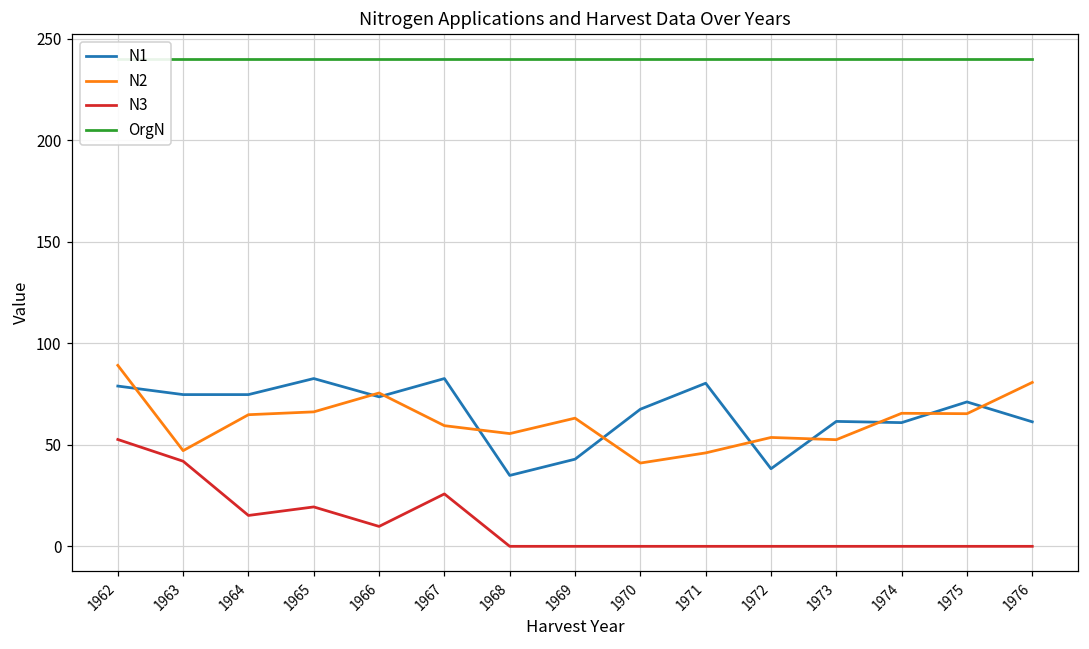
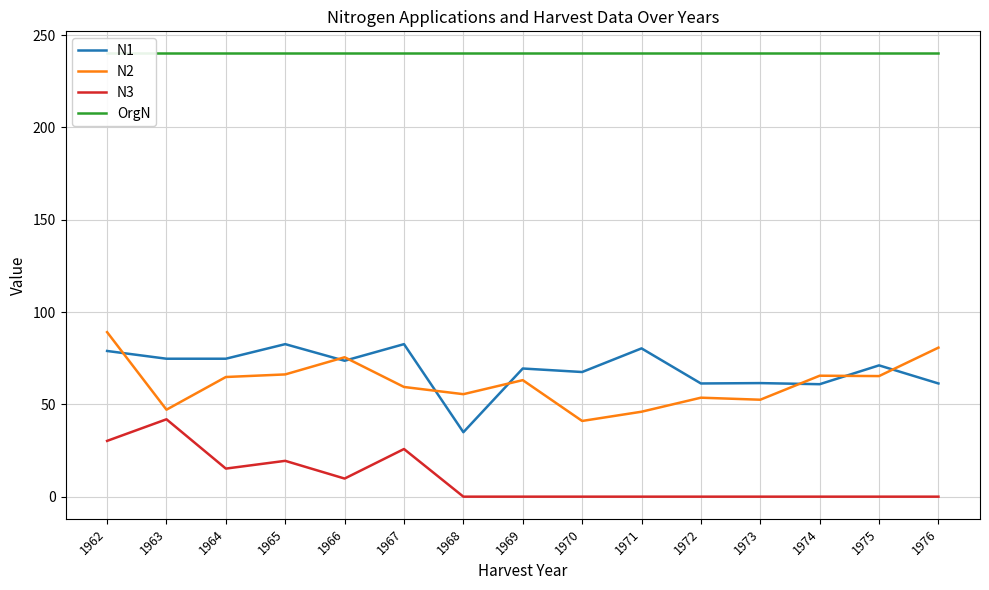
N3, 1962: 53 -> 30
N1, 1969: 43 -> 69
N1, 1972: 38 -> 61
